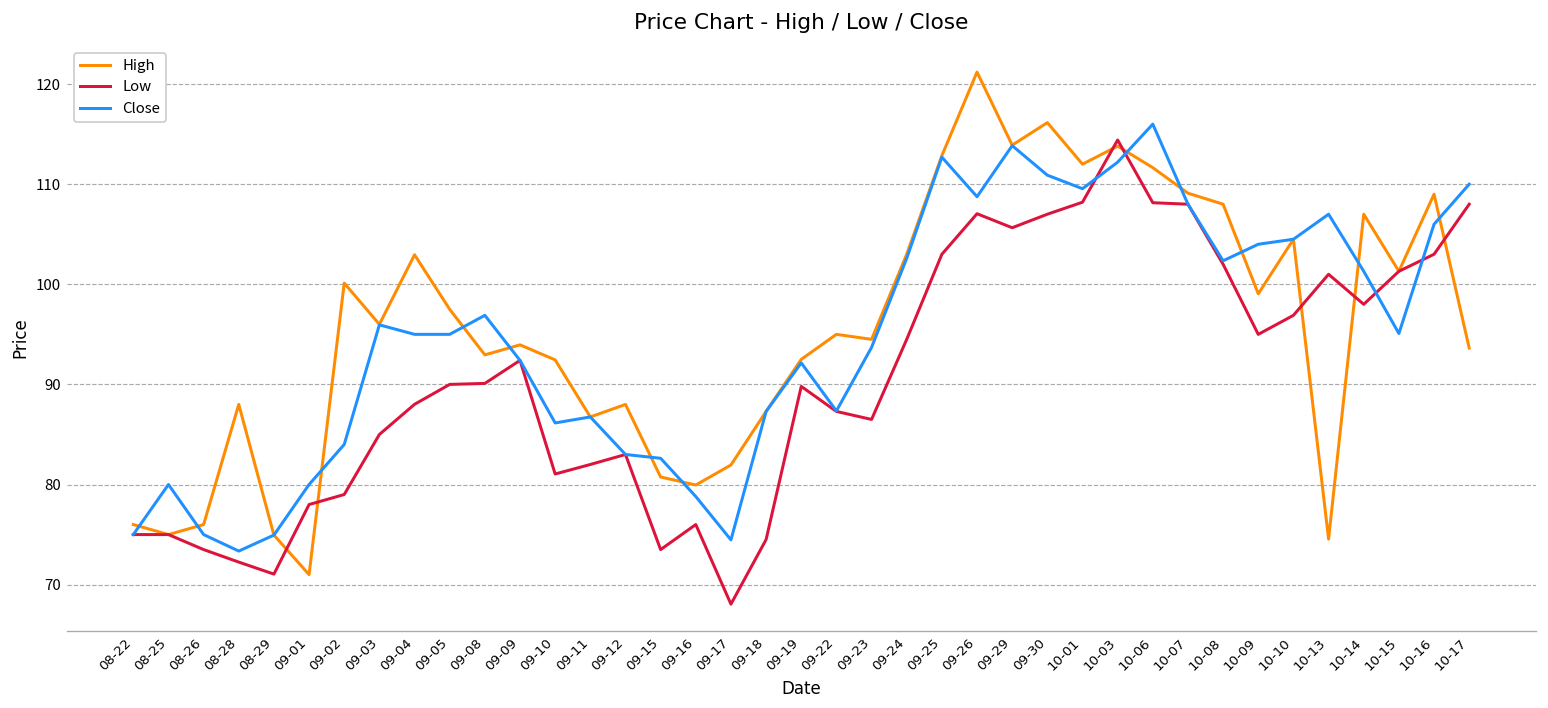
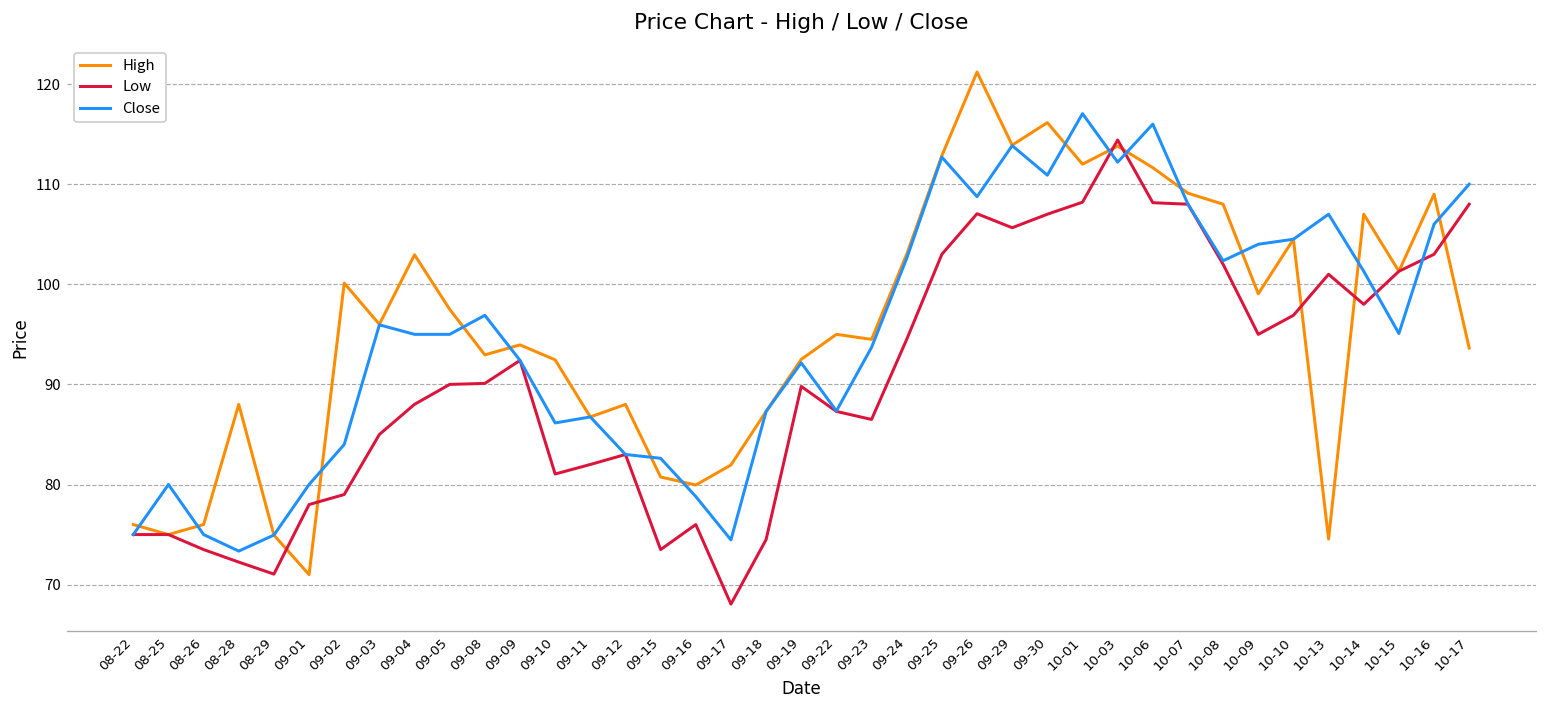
Close, 10-01: 110 -> 117
